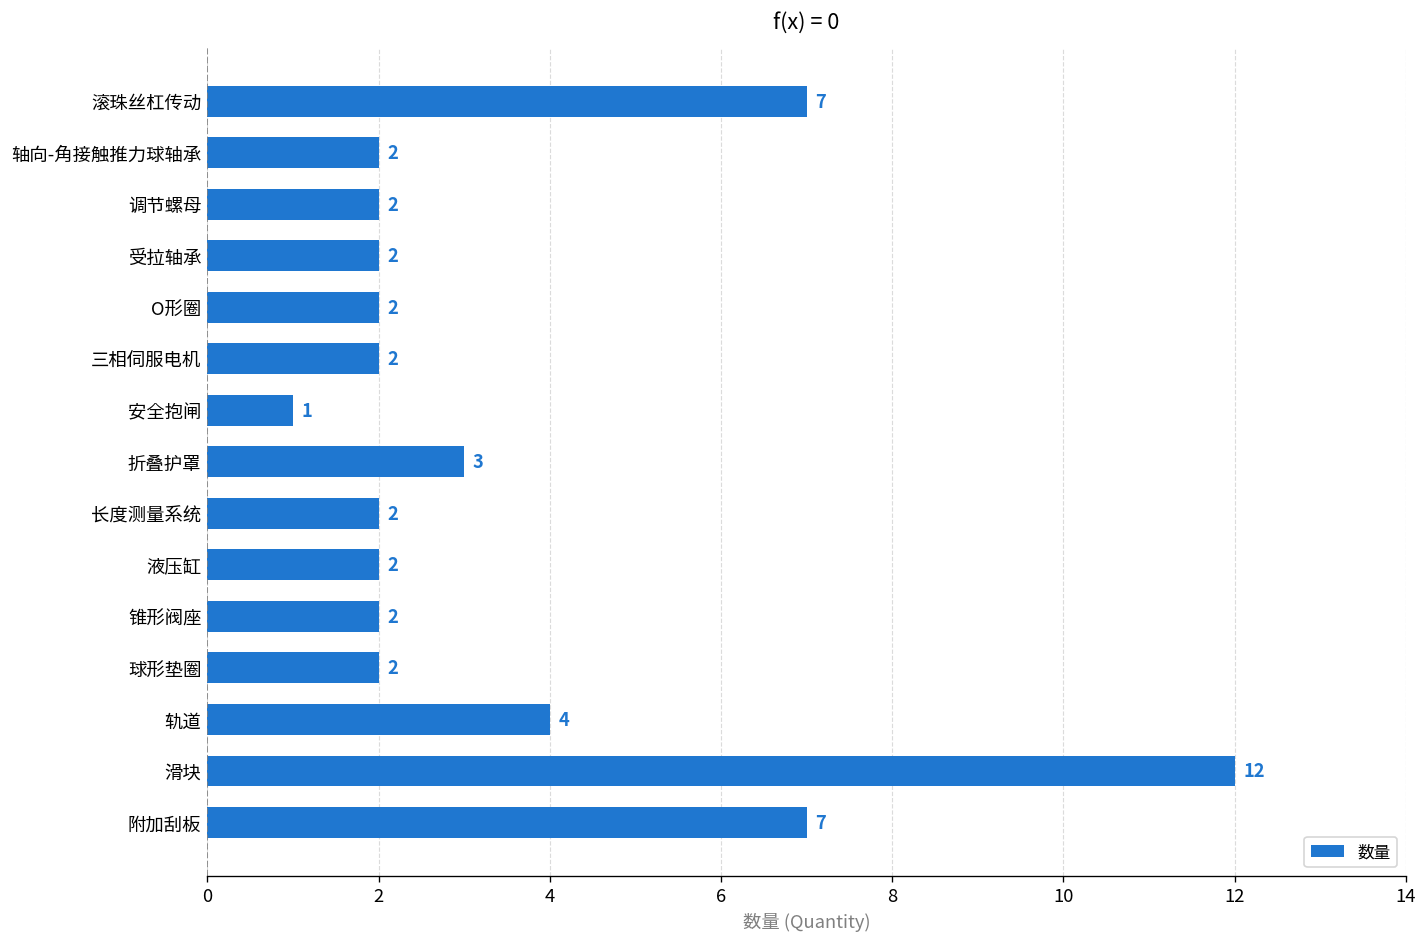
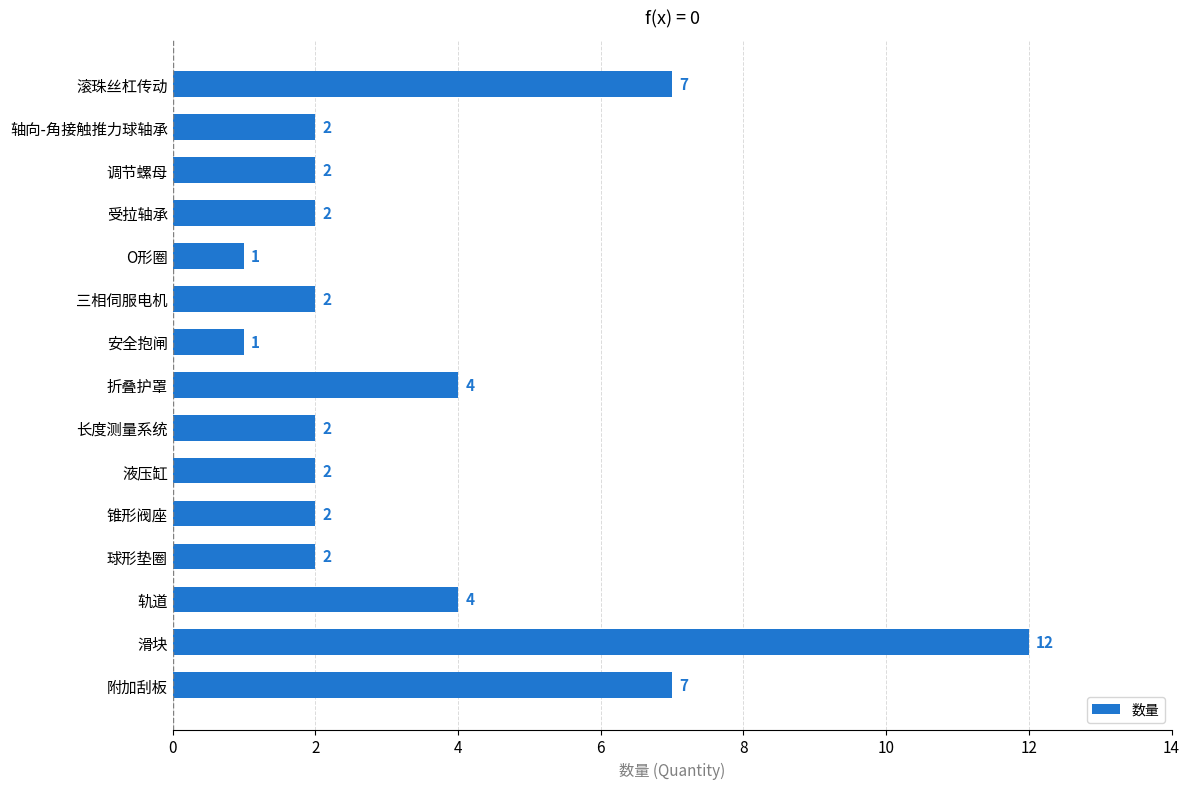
O形圈: 2 -> 1
折叠护罩: 3 -> 4
